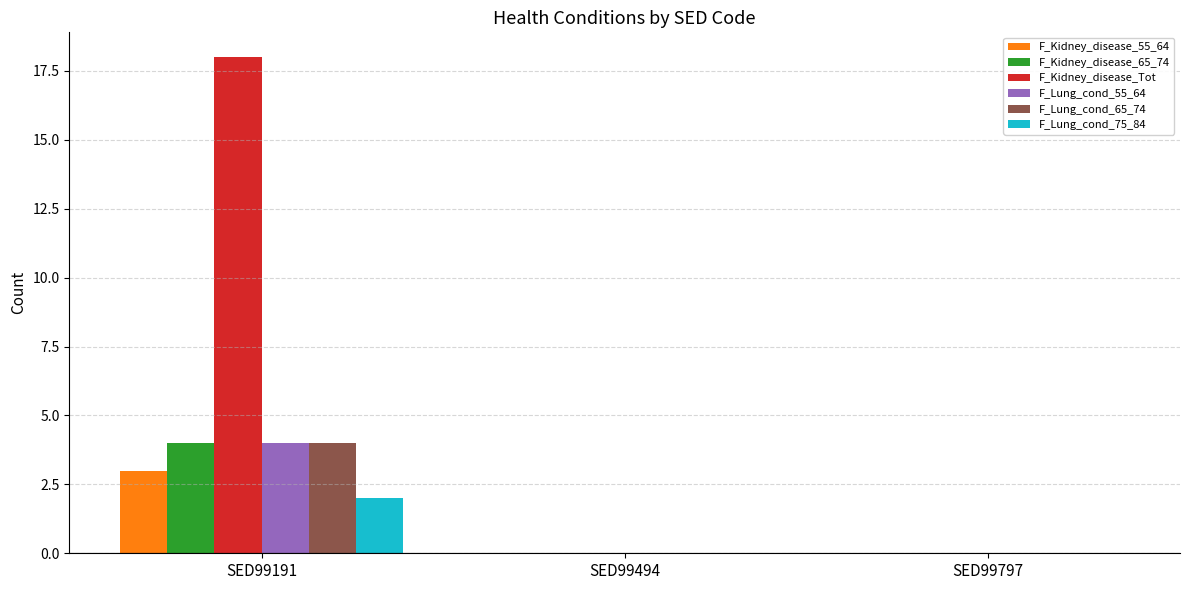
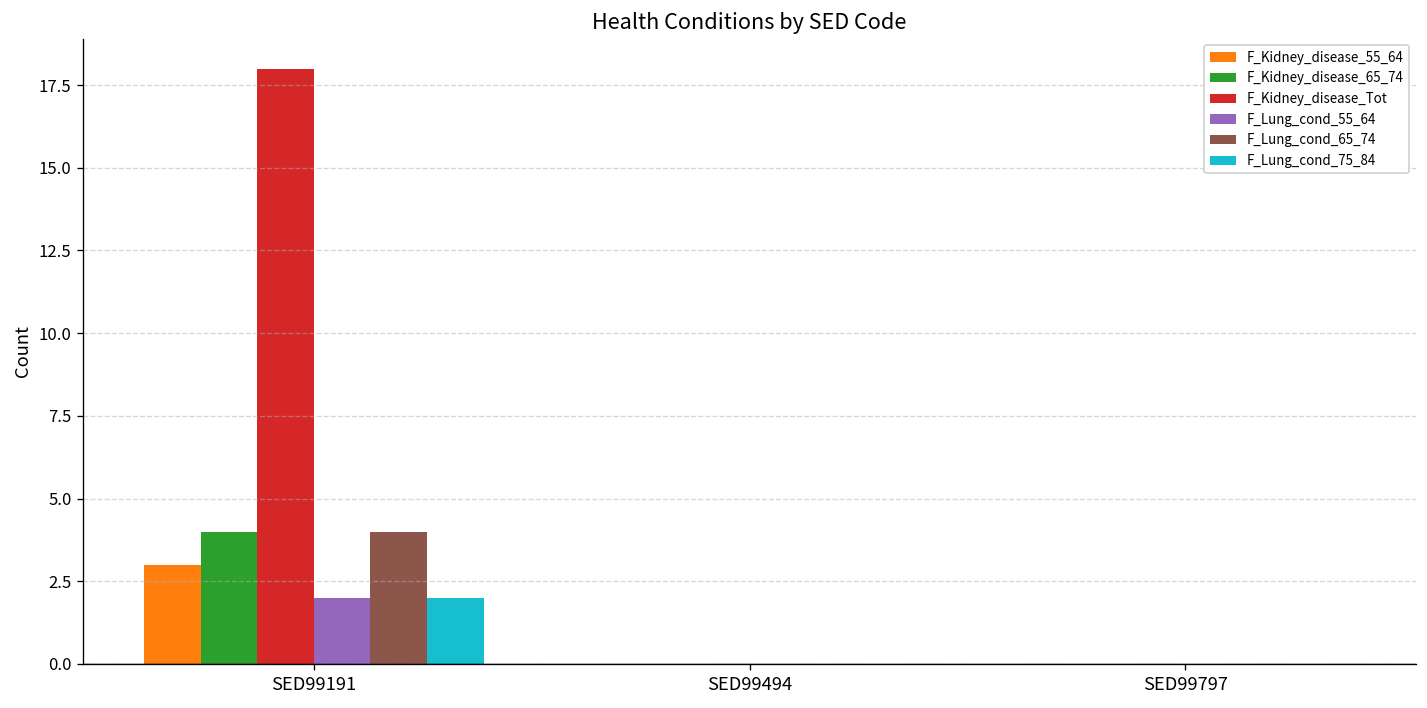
F_Lung_cond_55_64, SED99191: 4 -> 2
